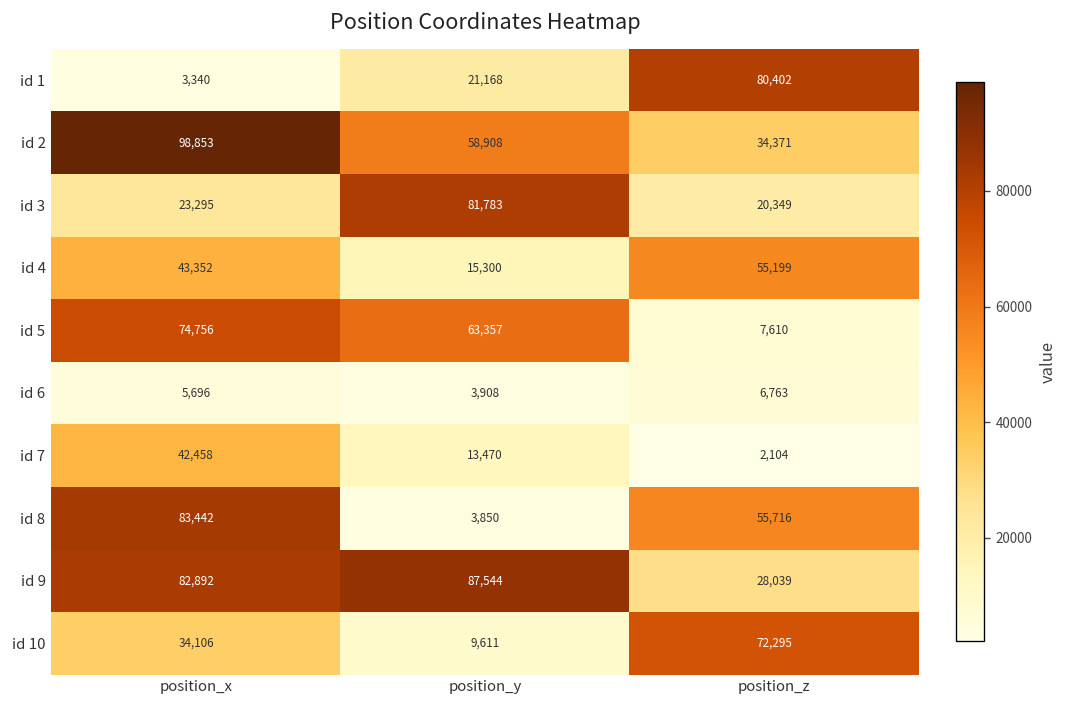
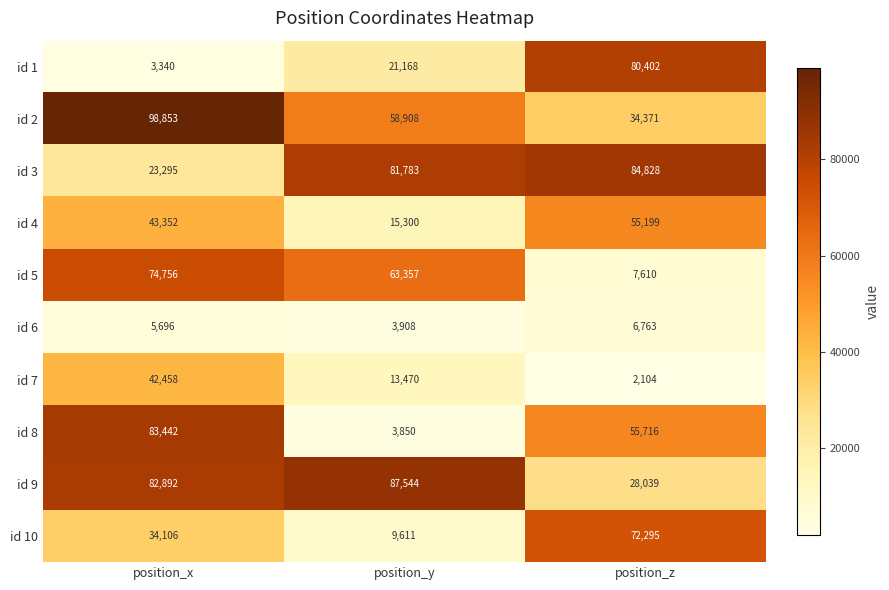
id 3, position_z: 20,349 -> 84,828
